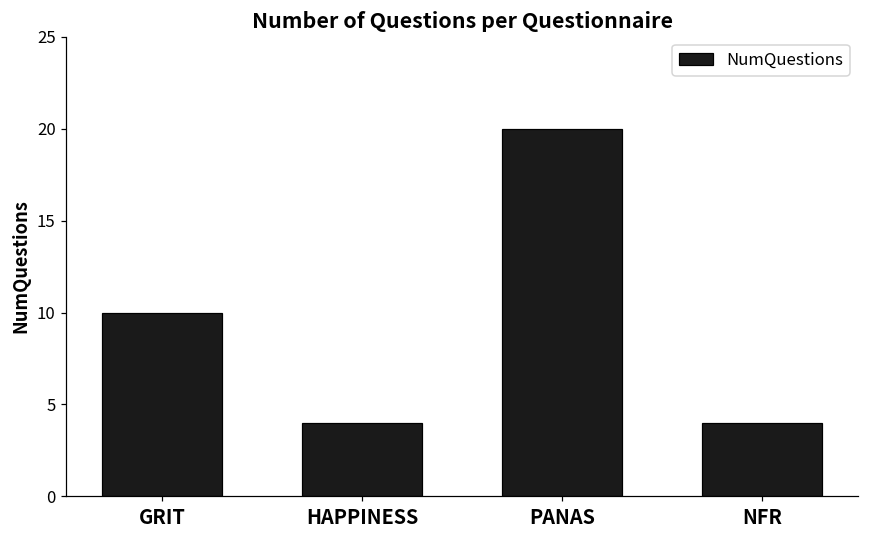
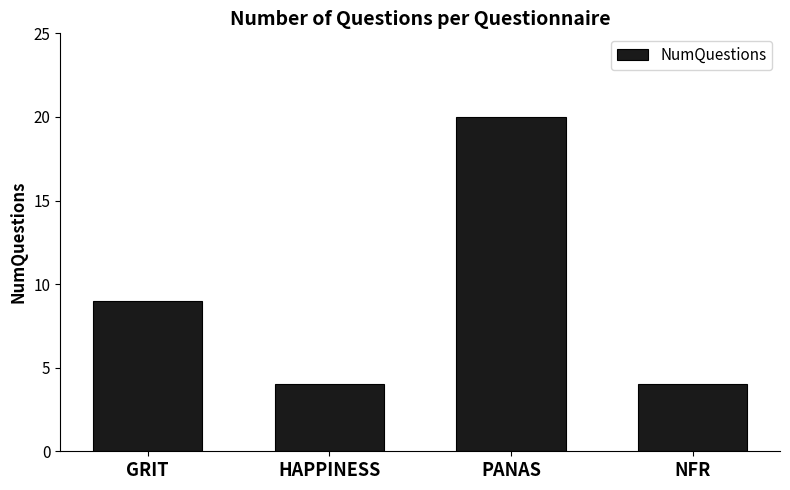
GRIT: 10 -> 9
